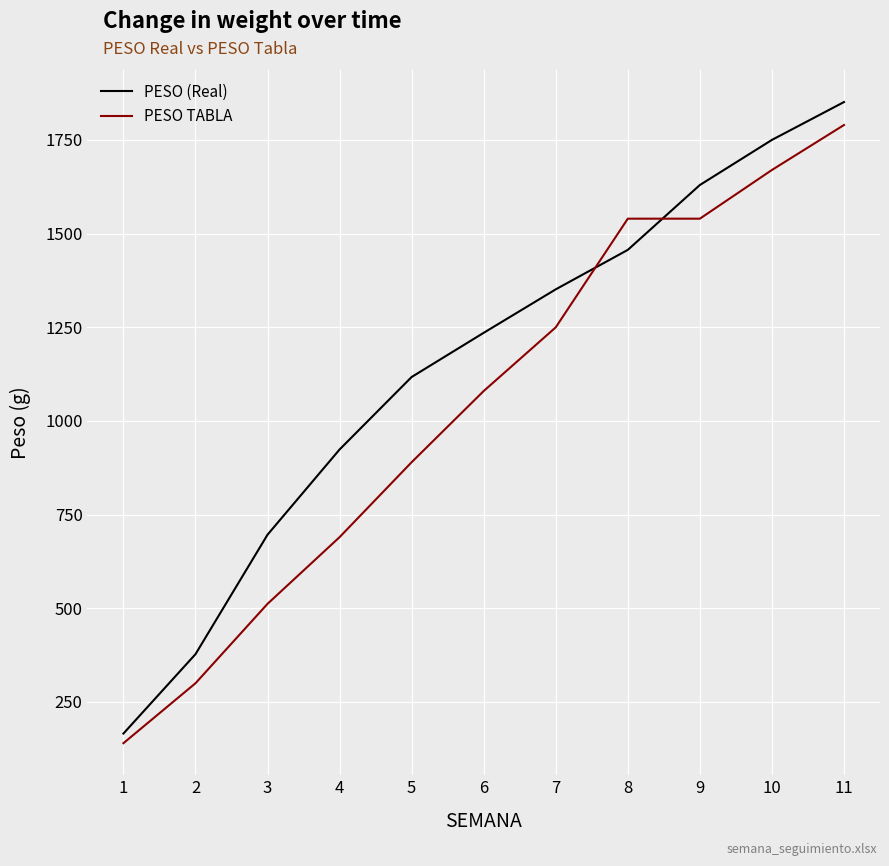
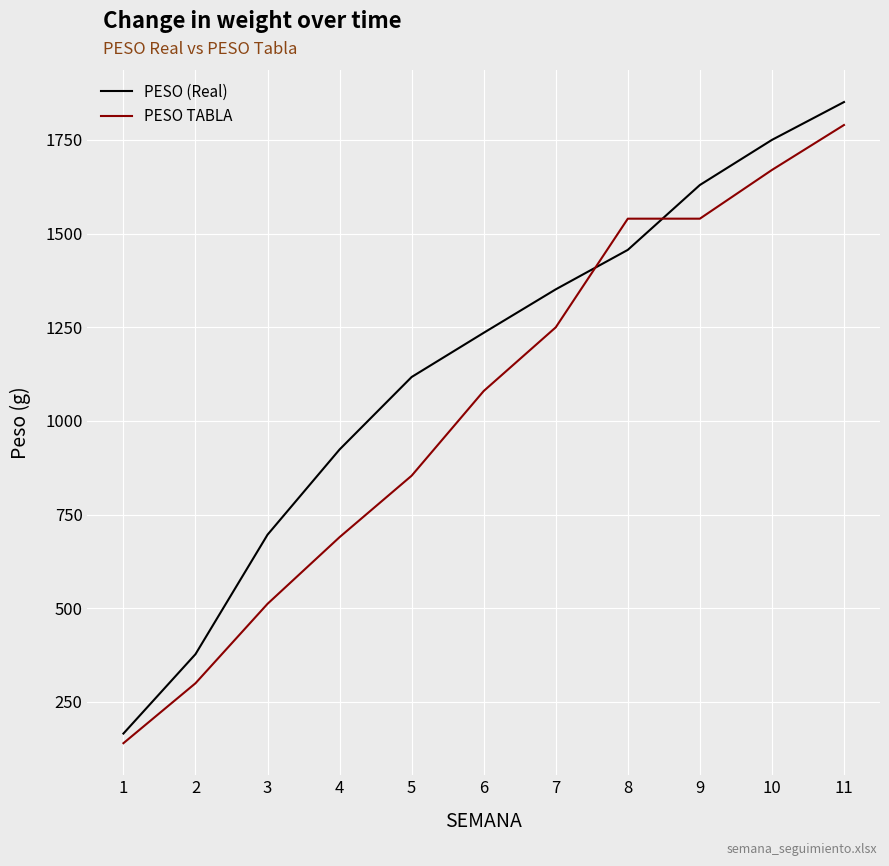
PESO TABLA, 5: 890 -> 850
